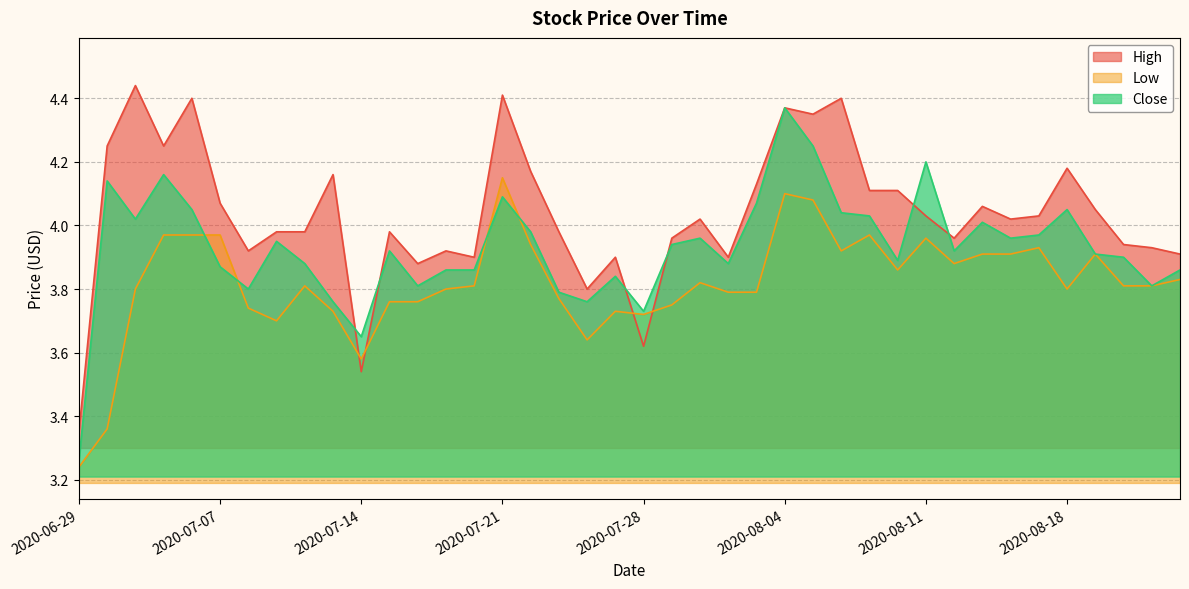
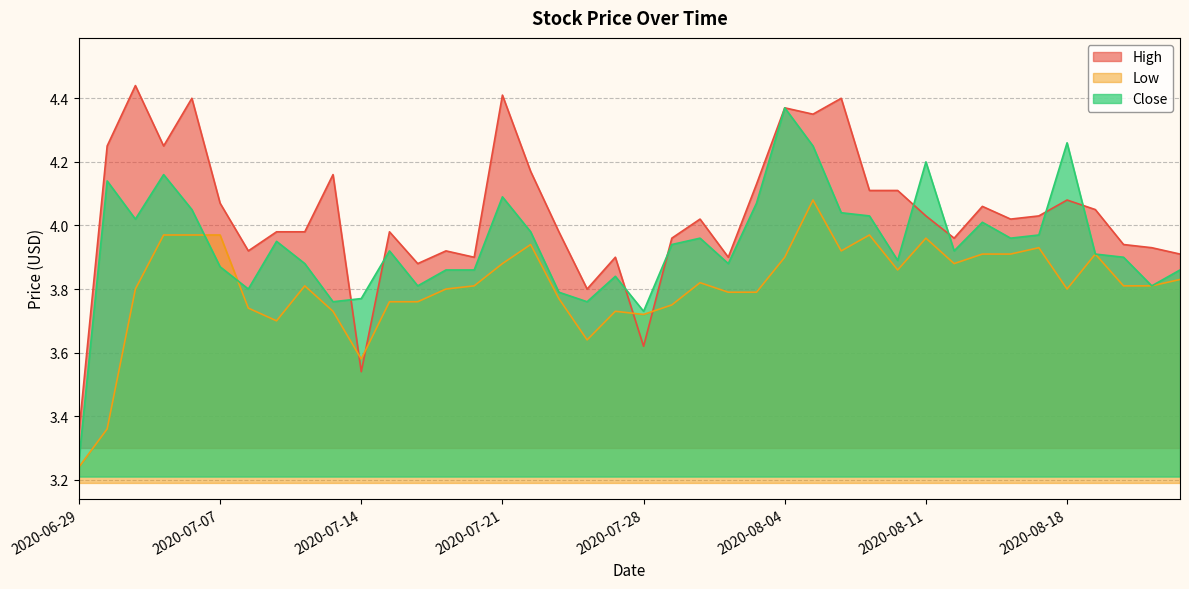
Close, 2020-07-14: 3.65 -> 3.77
Low, 2020-07-21: 4.15 -> 3.88
Low, 2020-08-04: 4.1 -> 3.9
High, 2020-08-18: 4.18 -> 4.08
Close, 2020-08-18: 4.05 -> 4.26
